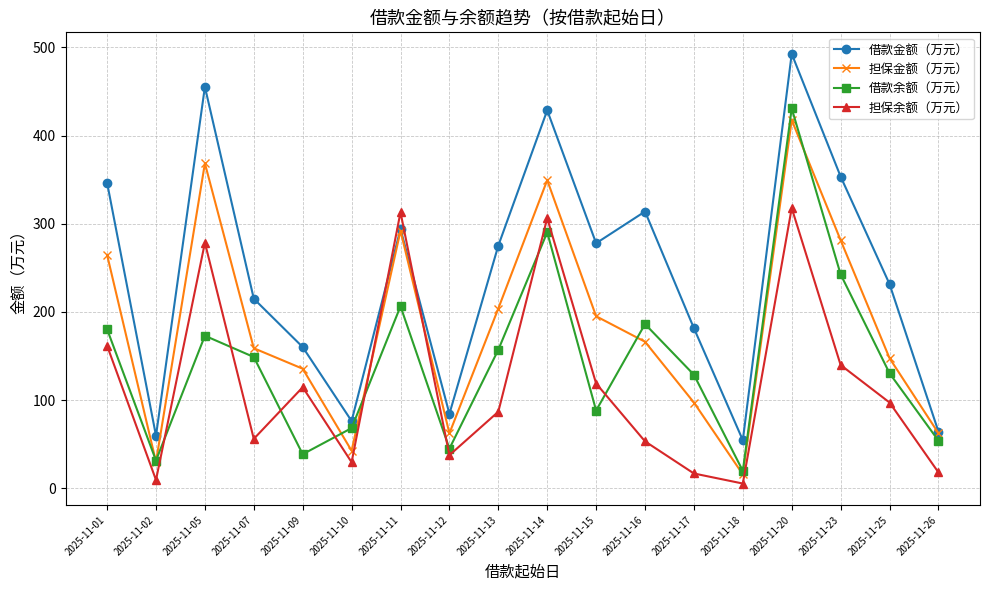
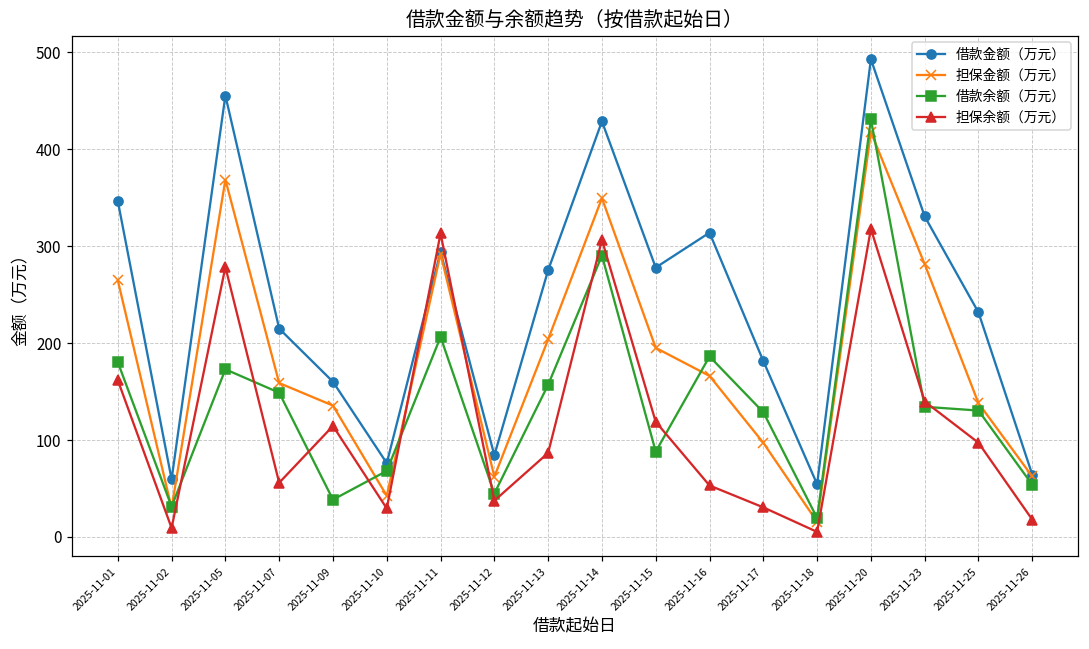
担保余额（万元）, 2025-11-17: 20 -> 30
借款金额（万元）, 2025-11-23: 350 -> 330
借款余额（万元）, 2025-11-23: 240 -> 130
担保金额（万元）, 2025-11-25: 150 -> 140
